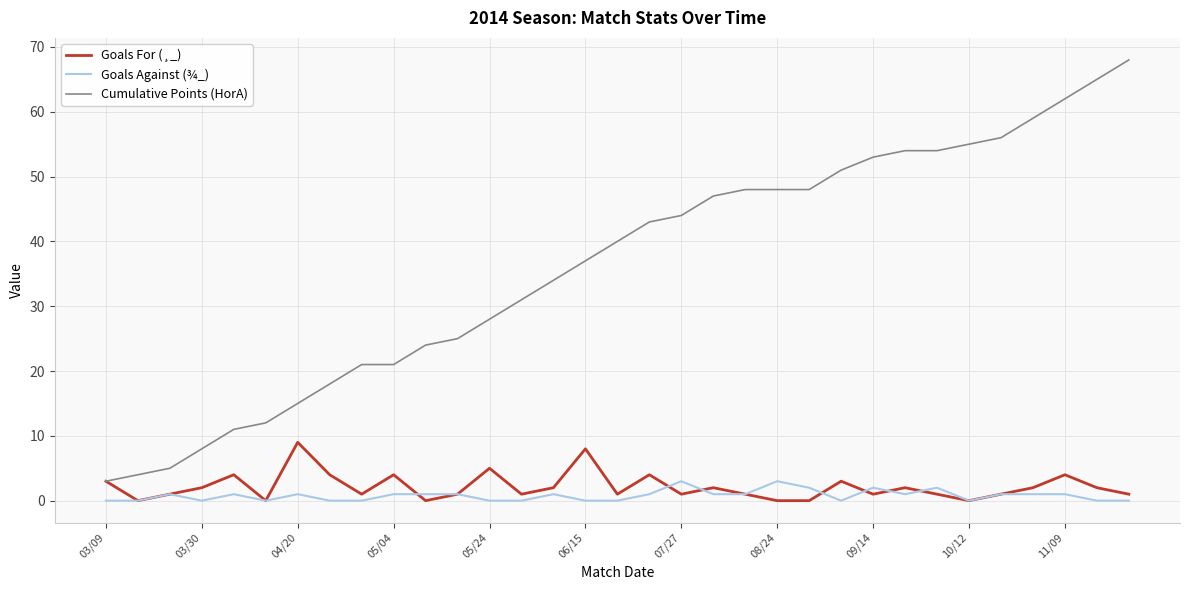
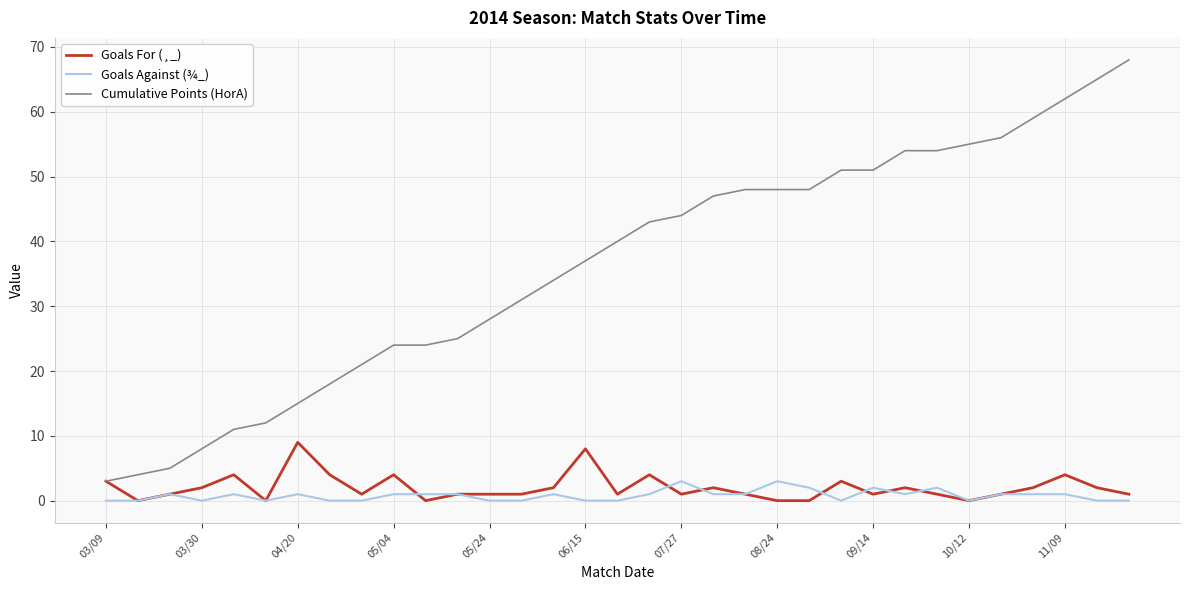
Cumulative Points (HorA), 05/04: 21 -> 24
Goals For (¸_), 05/24: 5 -> 1
Cumulative Points (HorA), 09/14: 53 -> 51
